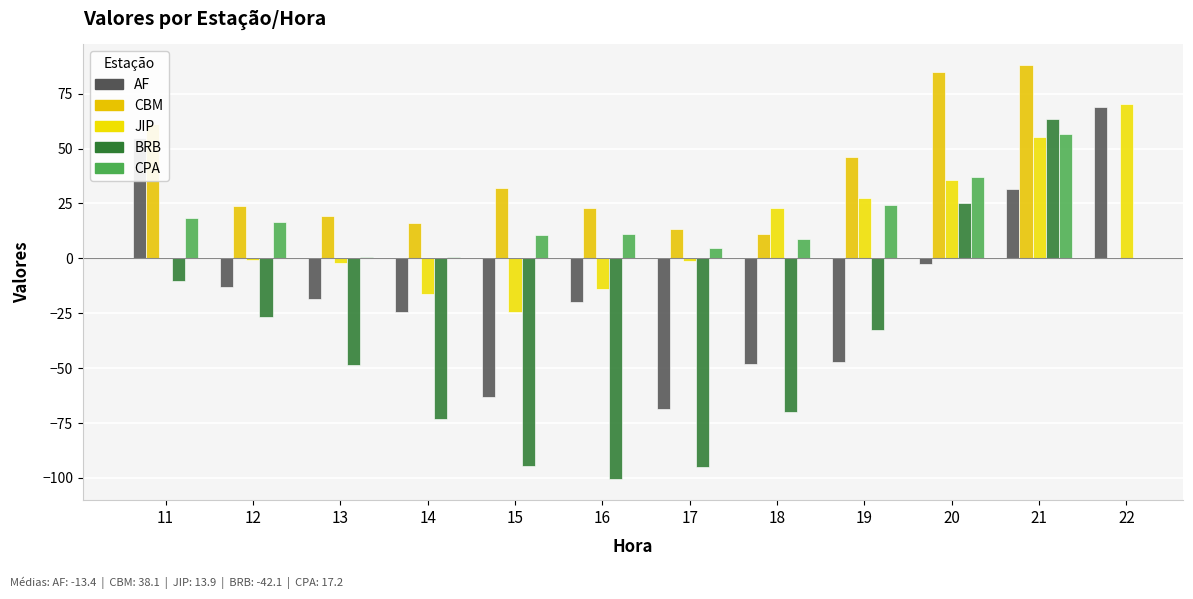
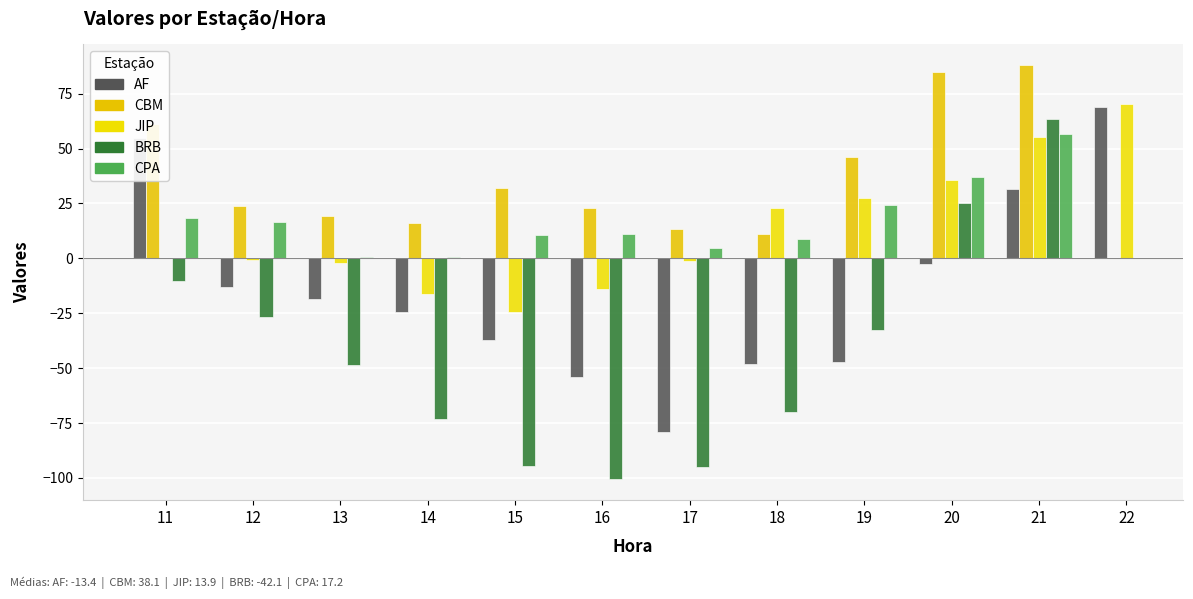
AF, 15: -63 -> -37
AF, 16: -20 -> -54
AF, 17: -69 -> -79
